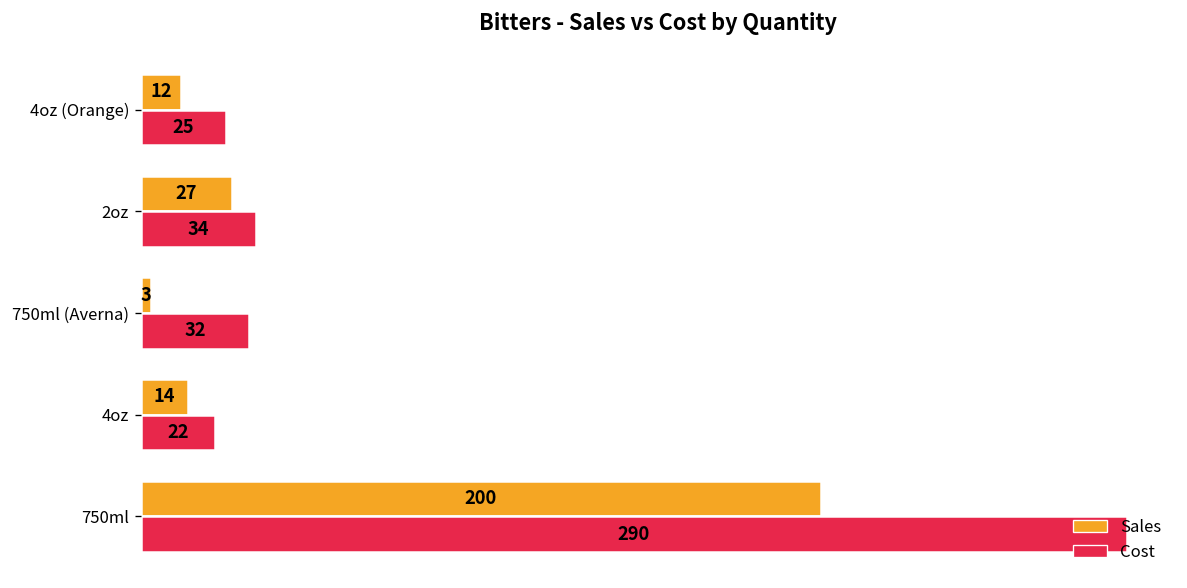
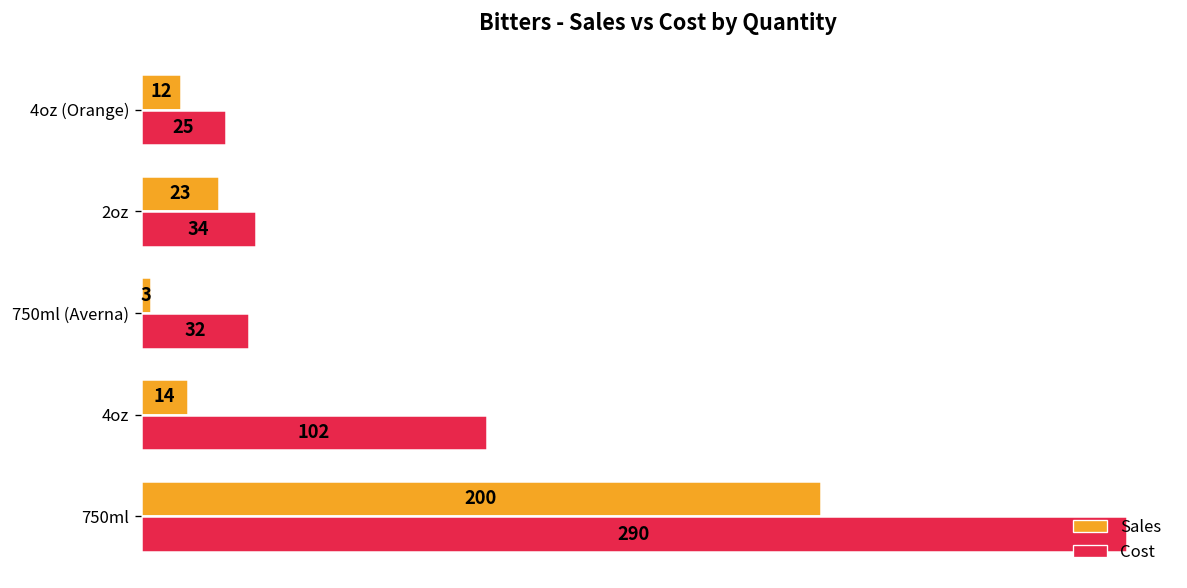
Sales, 2oz: 27 -> 23
Cost, 4oz: 22 -> 102
